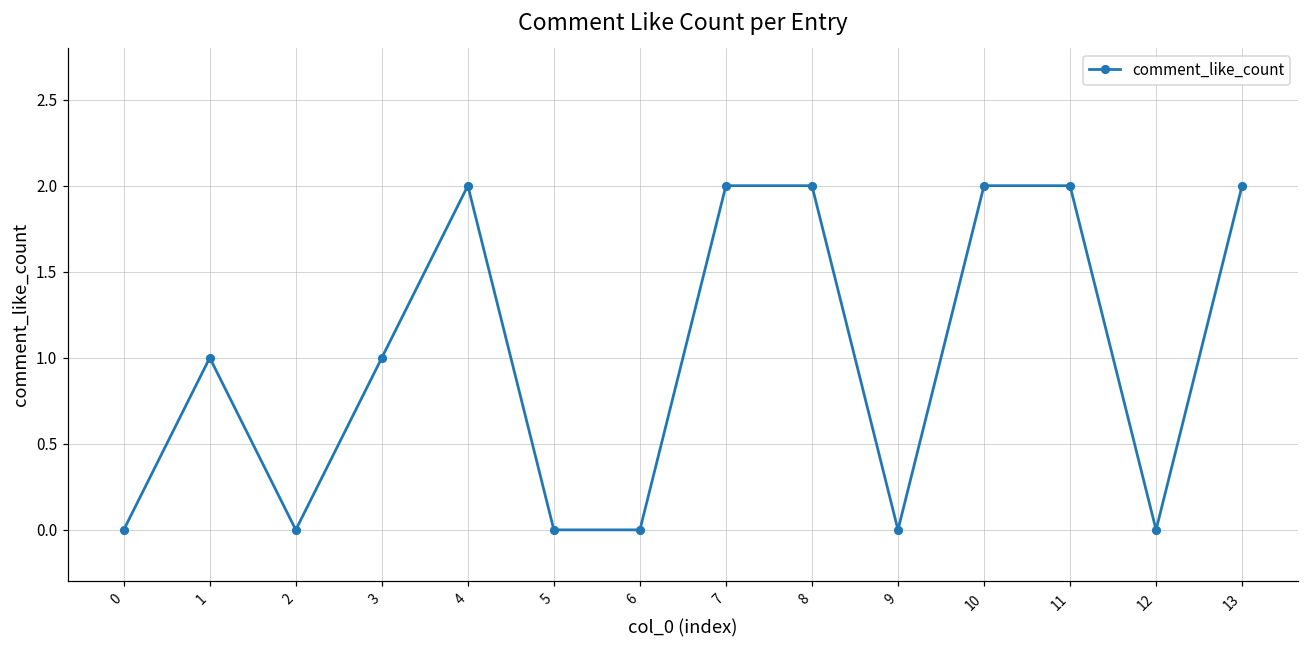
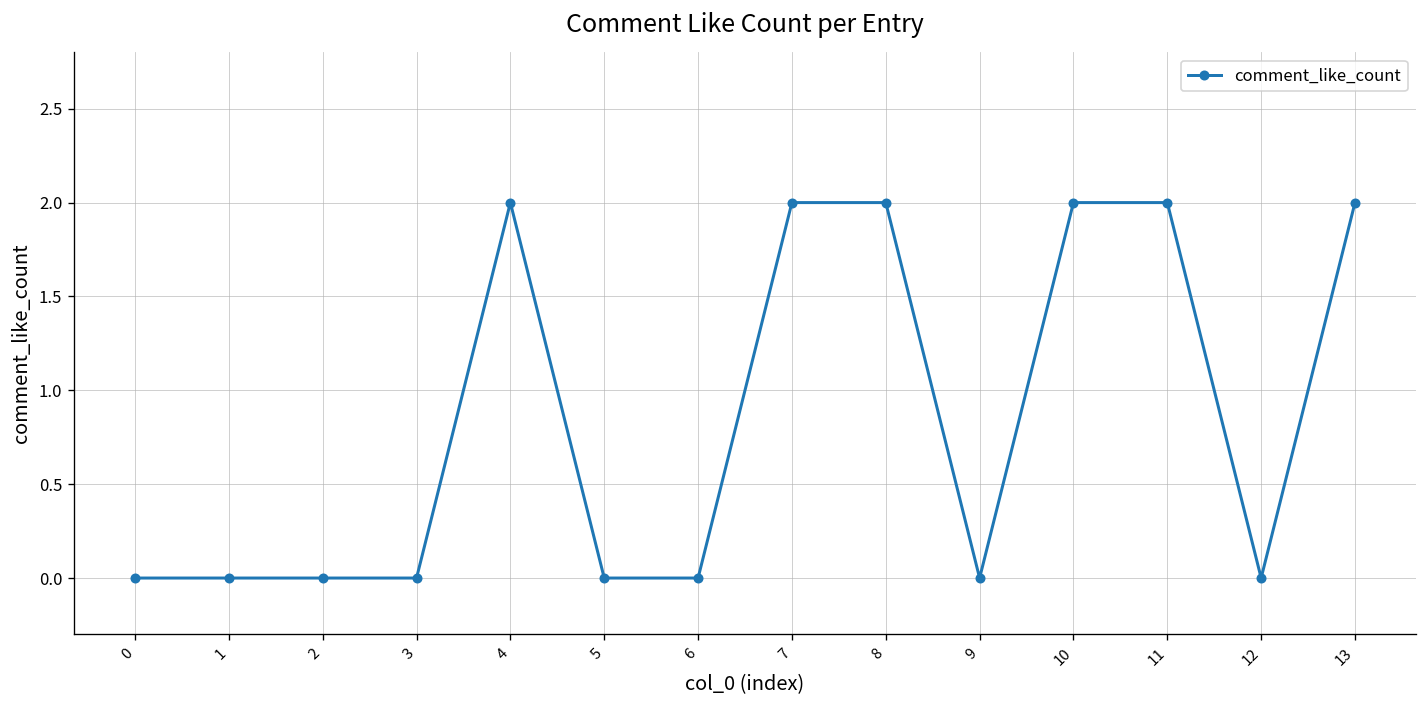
1: 1 -> 0
3: 1 -> 0
